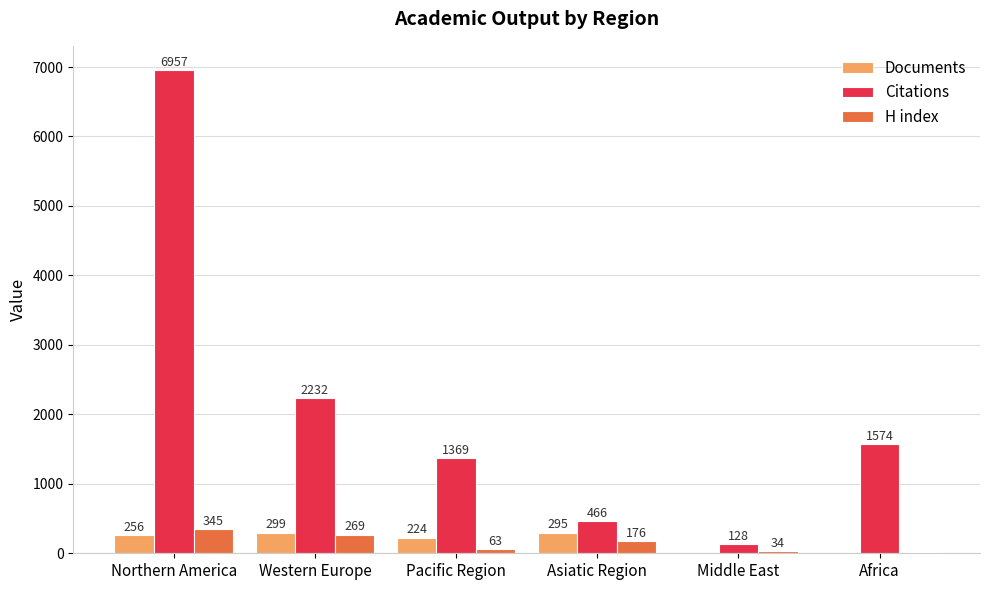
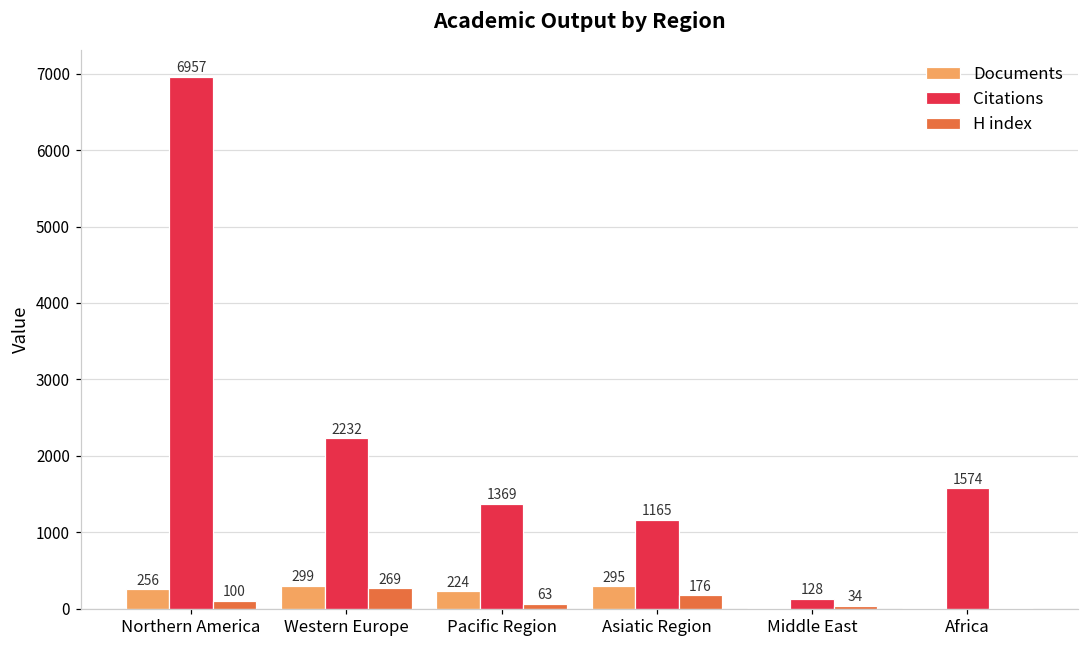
H index, Northern America: 345 -> 100
Citations, Asiatic Region: 466 -> 1165
